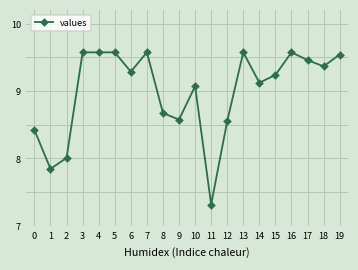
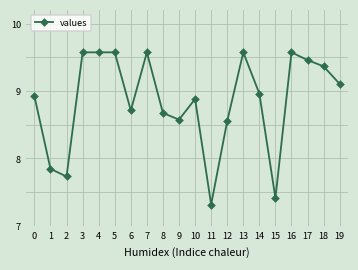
0: 8.4 -> 8.9
2: 8.0 -> 7.7
6: 9.3 -> 8.7
10: 9.1 -> 8.9
14: 9.1 -> 9.0
15: 9.2 -> 7.4
19: 9.5 -> 9.1
